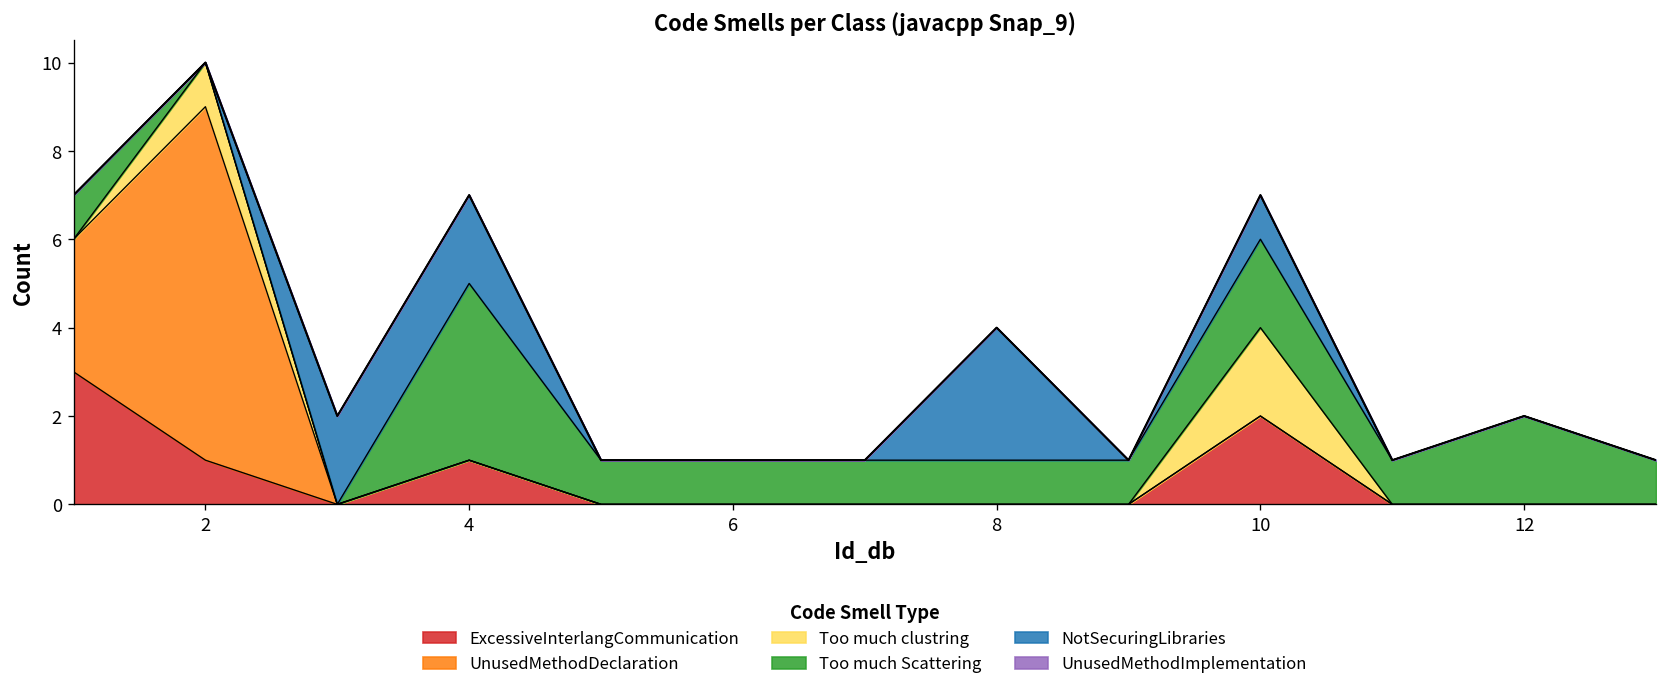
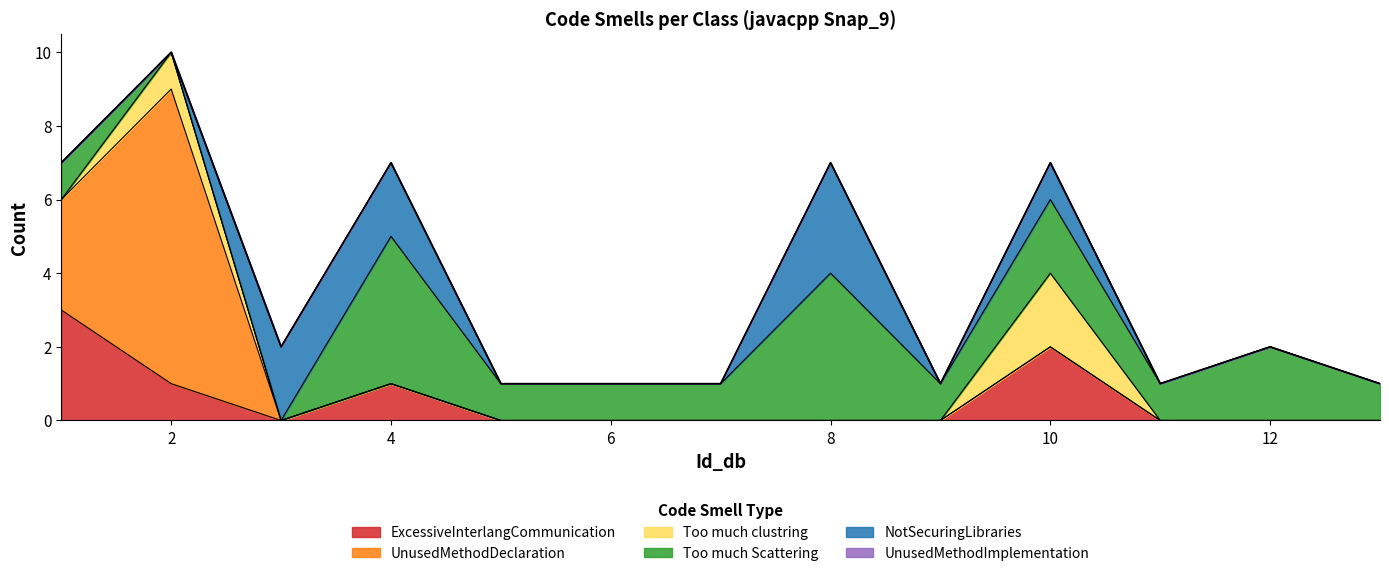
Too much Scattering, 8: 1 -> 4
